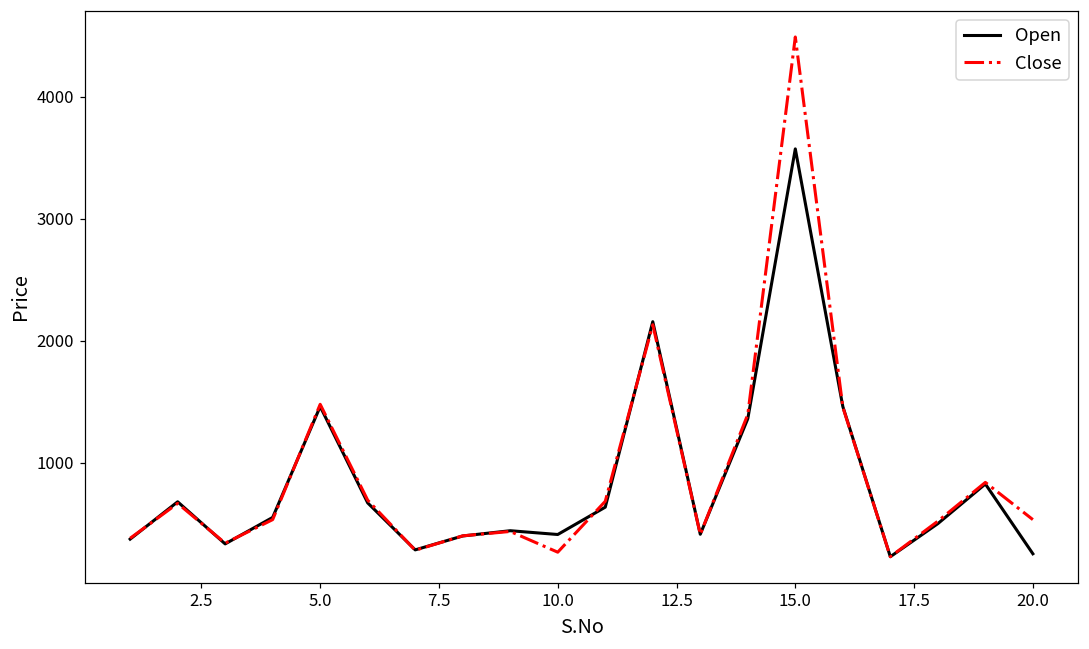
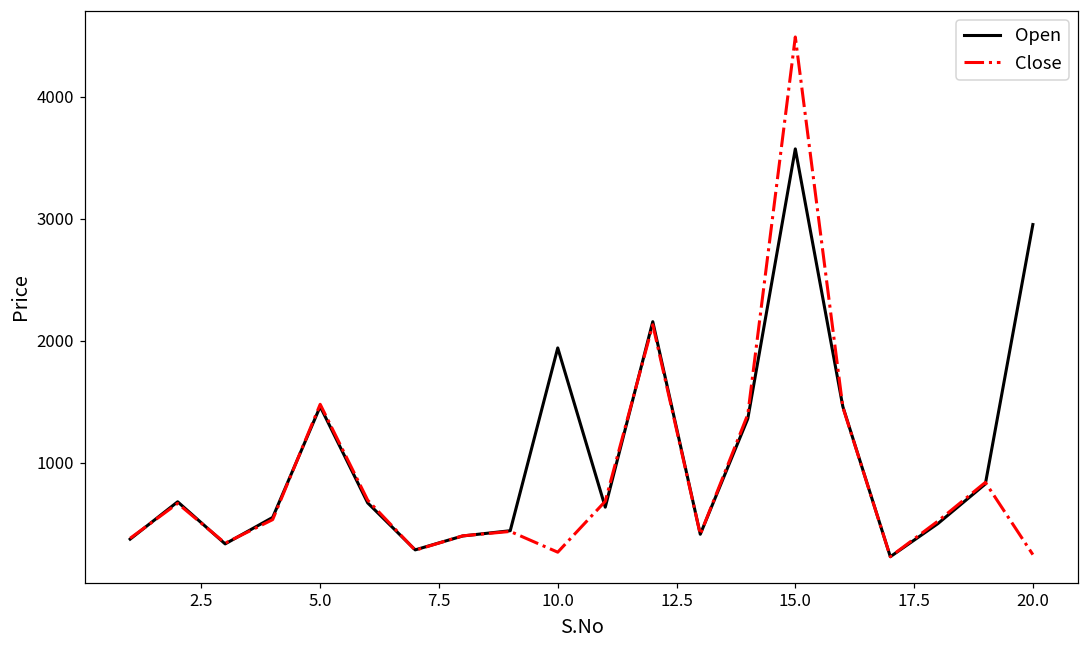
Open, 10.0: 410 -> 1940
Open, 20.0: 250 -> 2950
Close, 20.0: 530 -> 250
